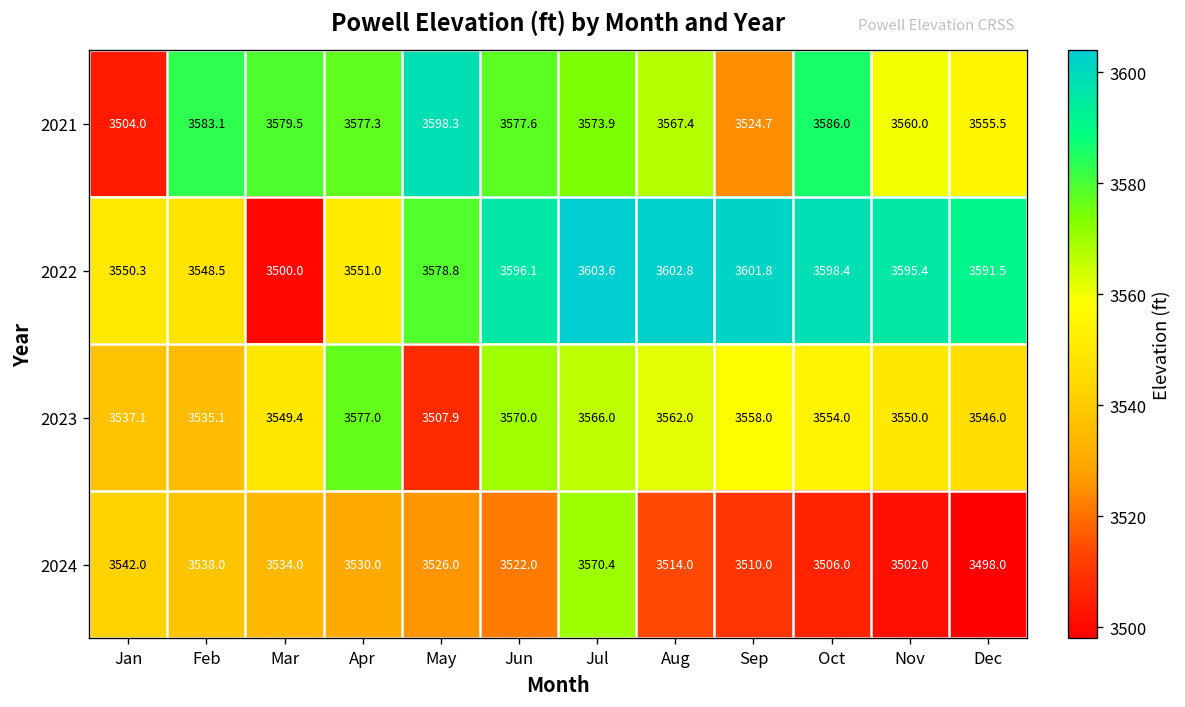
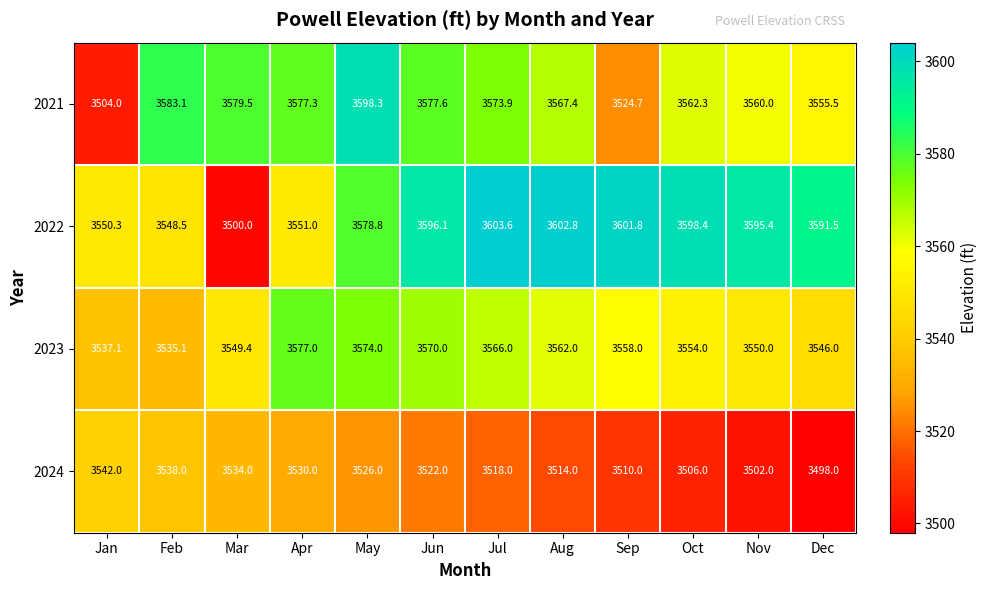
2021, Oct: 3586.0 -> 3562.3
2023, May: 3507.9 -> 3574.0
2024, Jul: 3570.4 -> 3518.0
